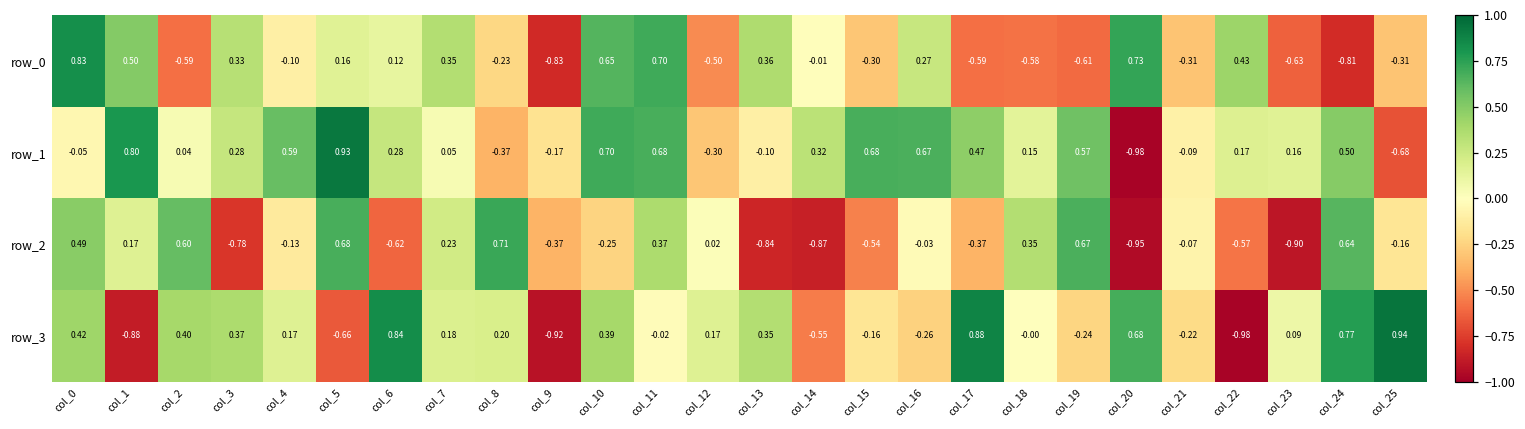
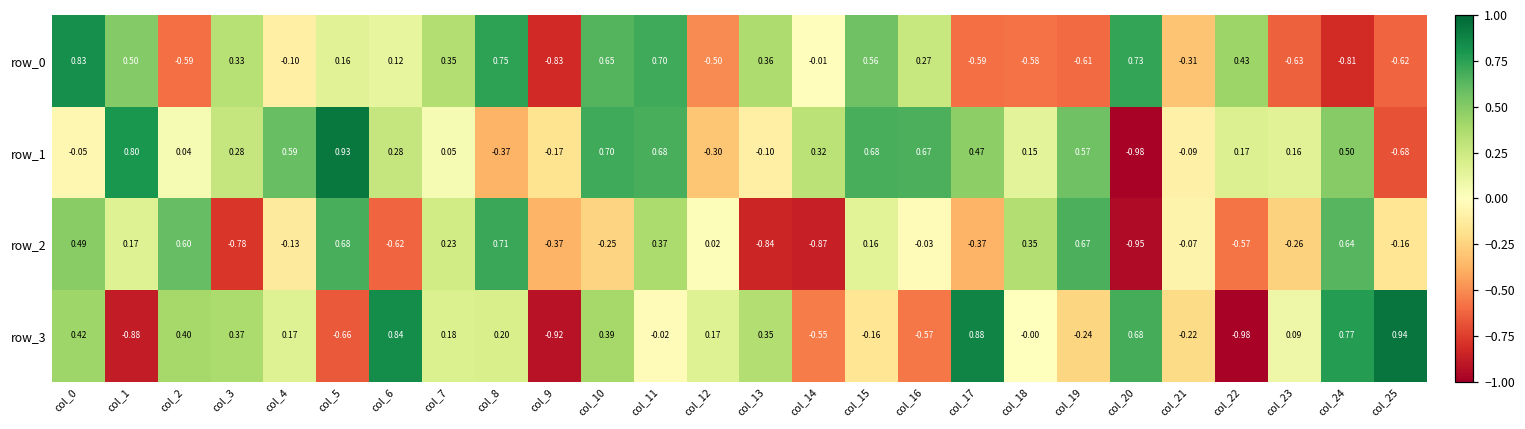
row_0, col_8: -0.23 -> 0.75
row_0, col_15: -0.30 -> 0.56
row_0, col_25: -0.31 -> -0.62
row_2, col_15: -0.54 -> 0.16
row_2, col_23: -0.90 -> -0.26
row_3, col_16: -0.26 -> -0.57
